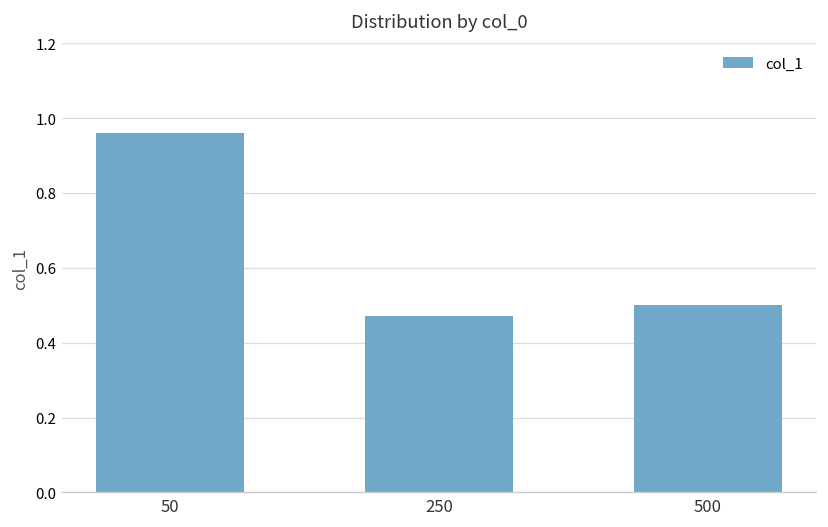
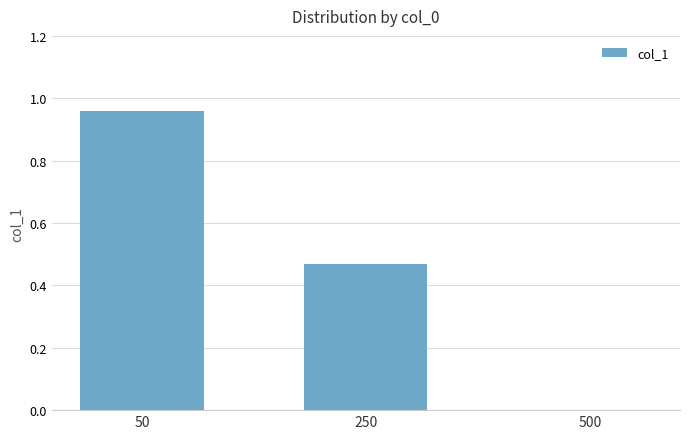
500: 0.5 -> 0.0
